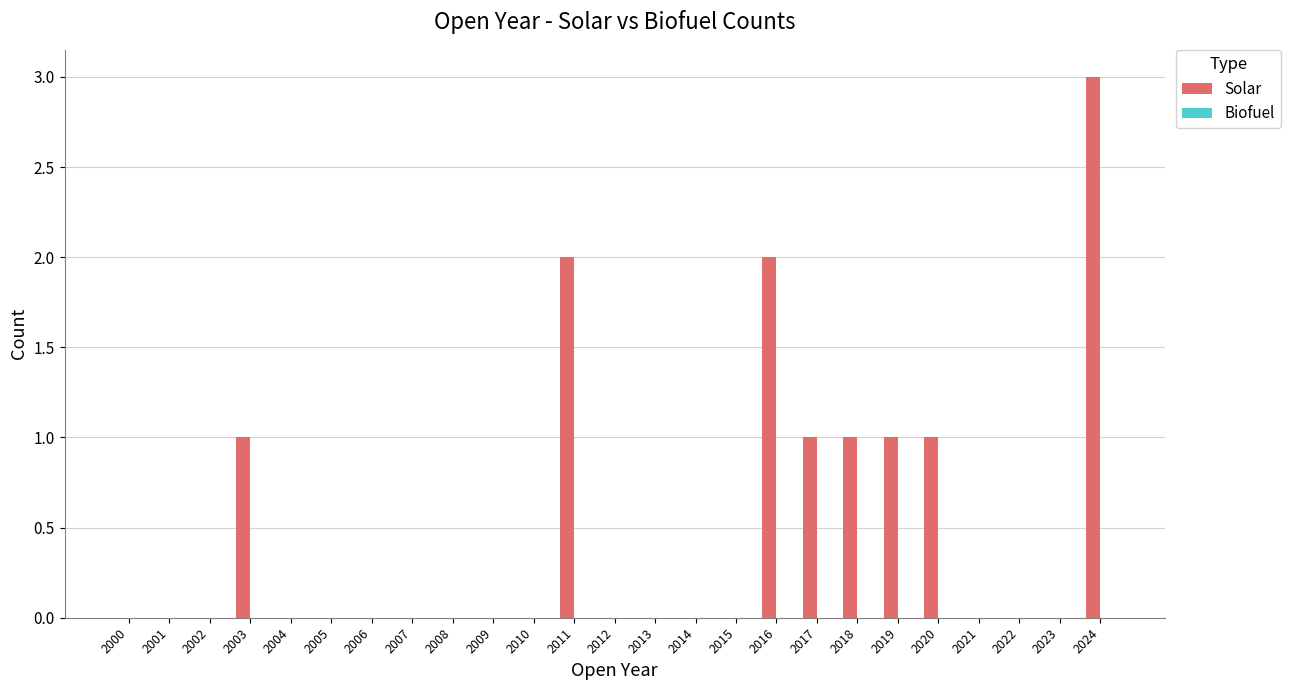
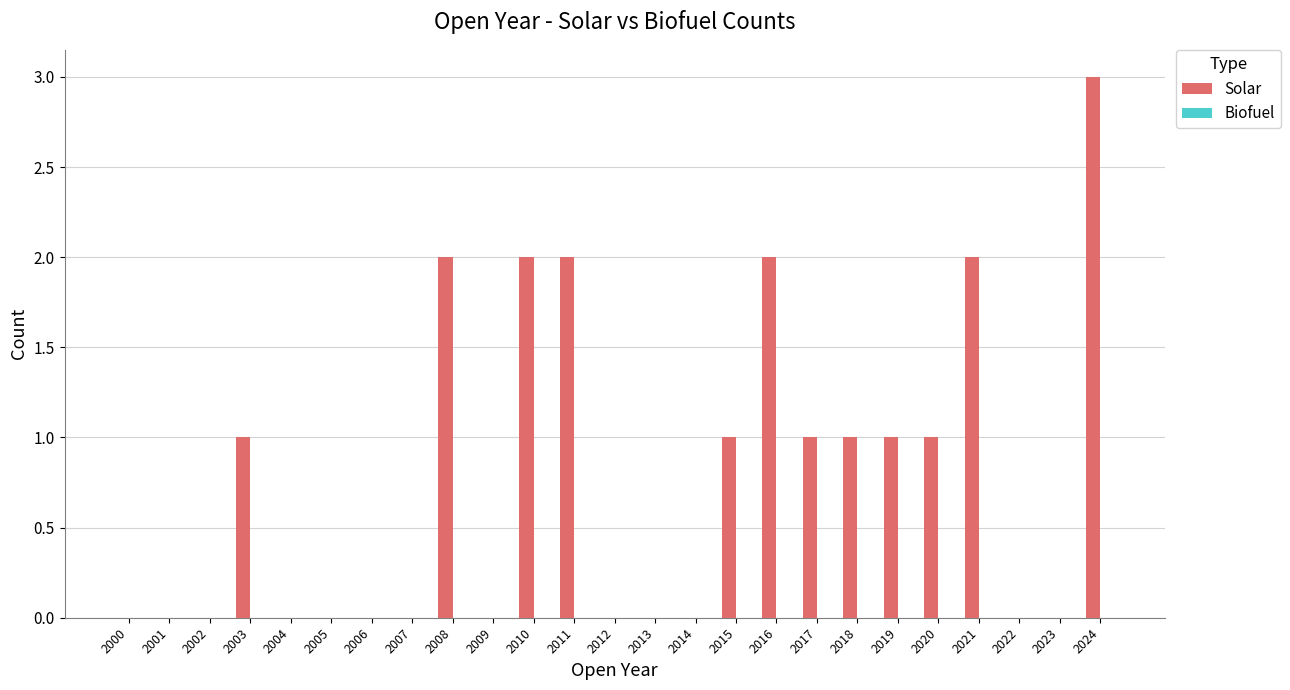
Solar, 2008: 0 -> 2
Solar, 2010: 0 -> 2
Solar, 2015: 0 -> 1
Solar, 2021: 0 -> 2
